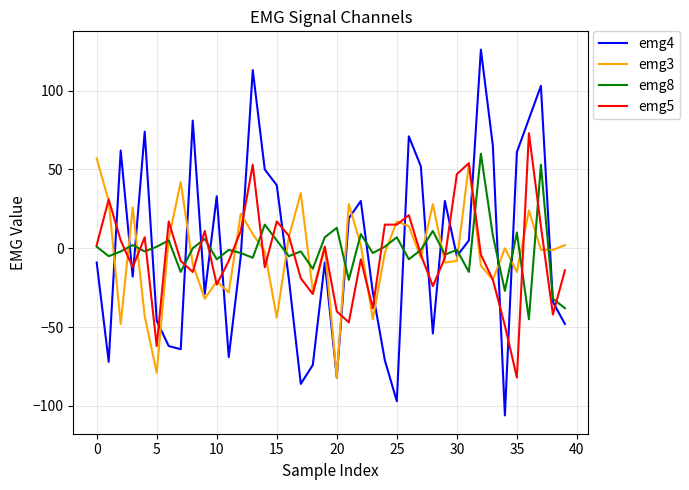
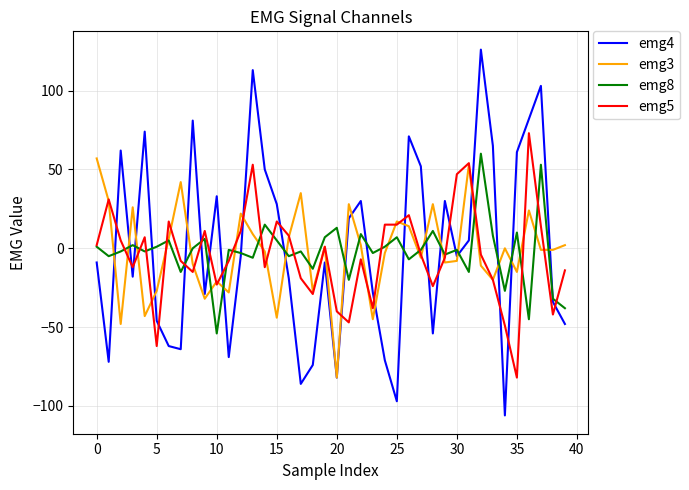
emg3, 5: -79 -> -27
emg8, 10: -7 -> -54
emg4, 15: 40 -> 28
